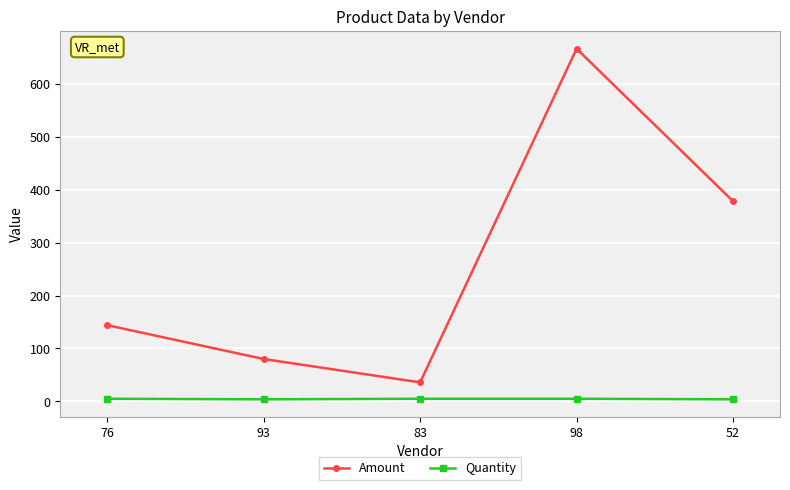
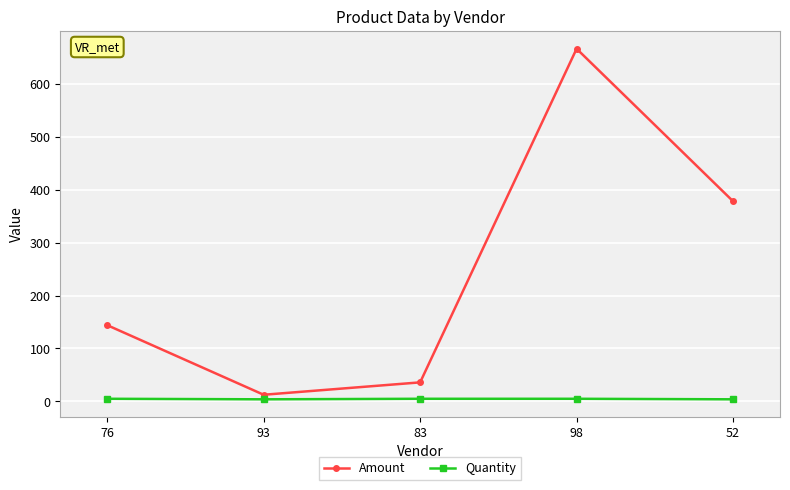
Amount, 93: 80 -> 10
